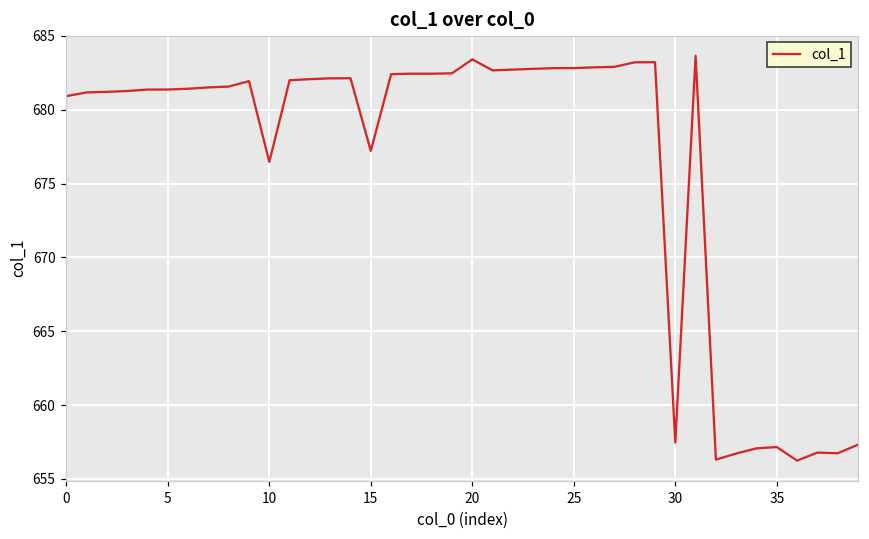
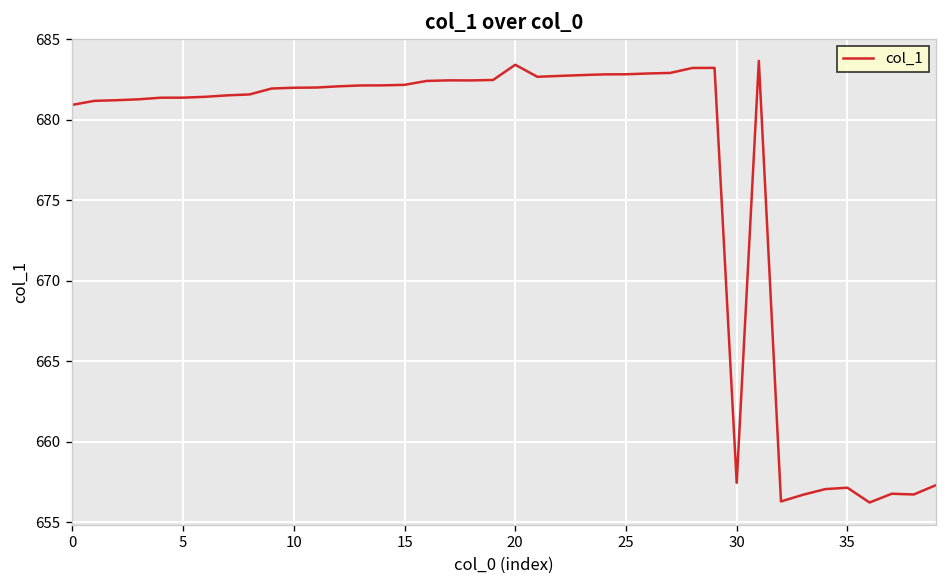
10: 676.5 -> 682.0
15: 677.2 -> 682.2
